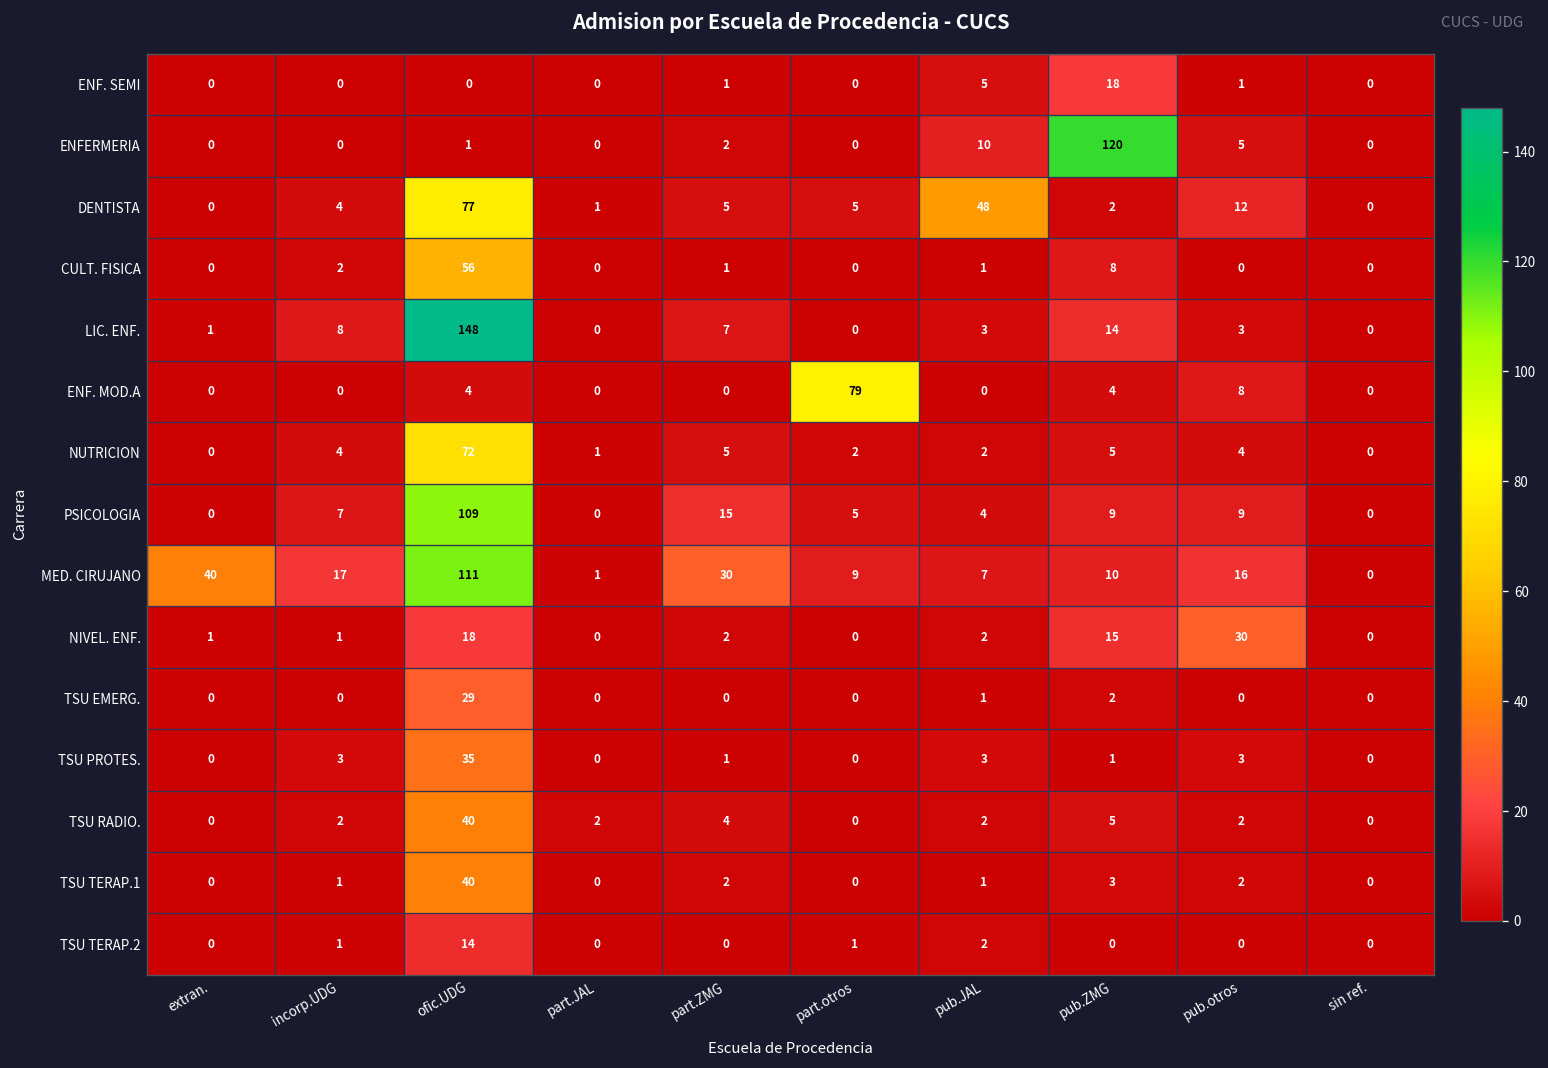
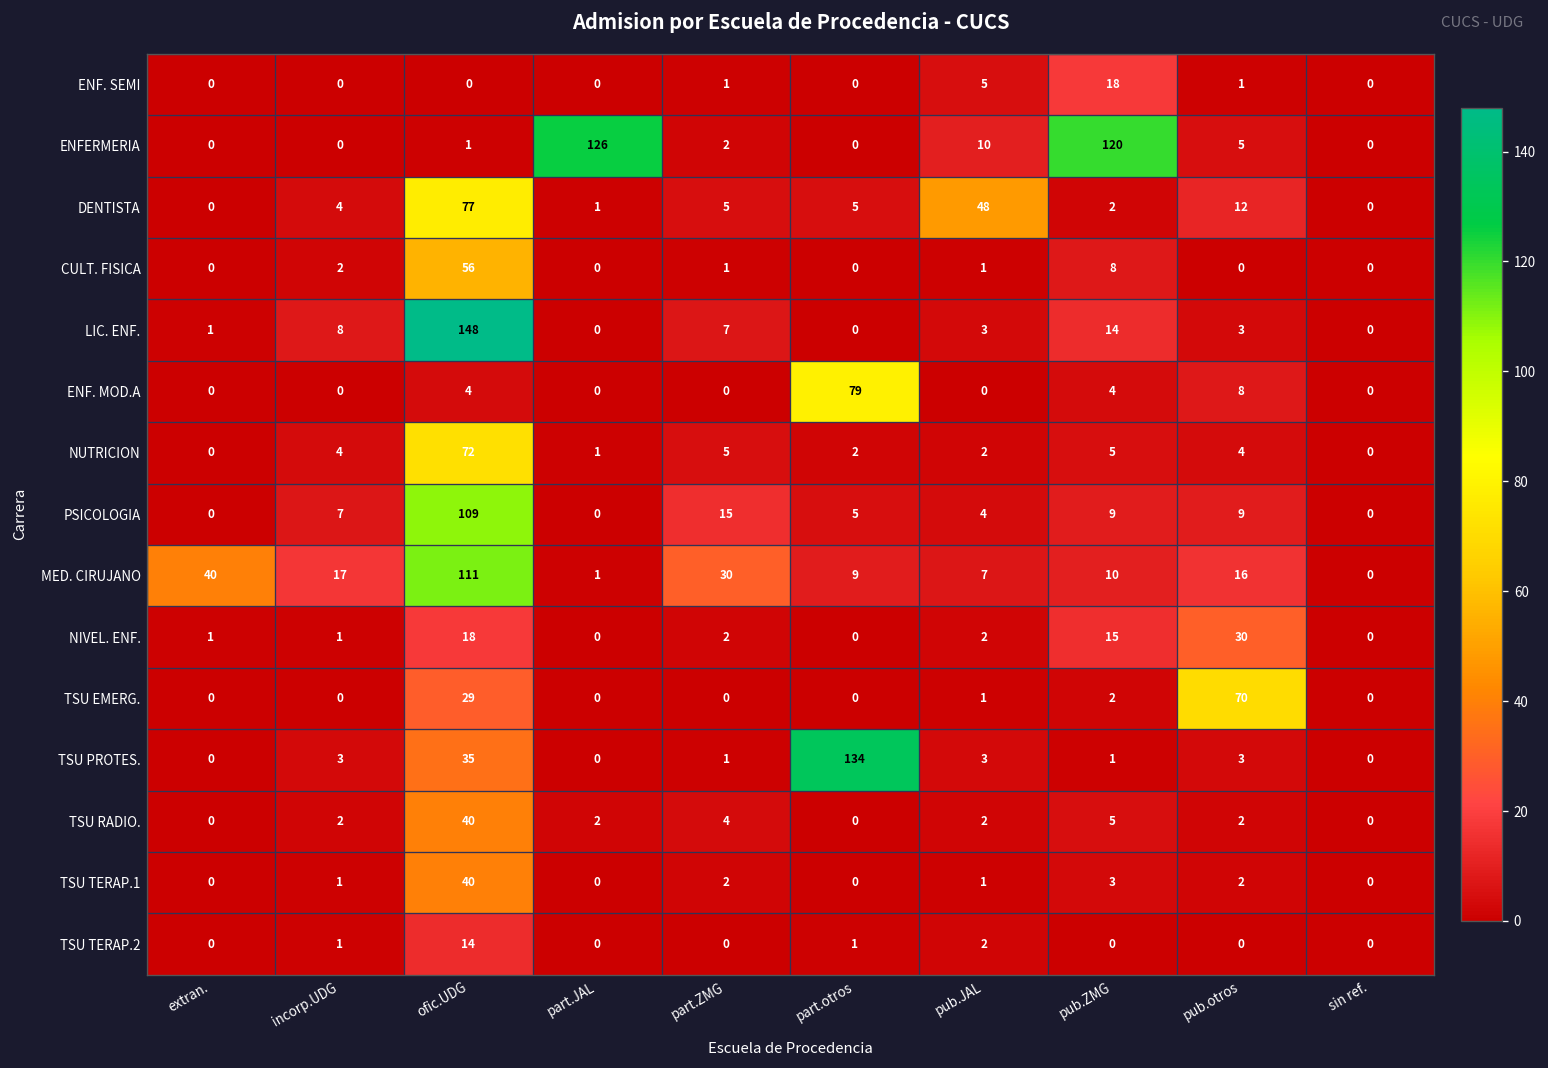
ENFERMERIA, part.JAL: 0 -> 126
TSU EMERG., pub.otros: 0 -> 70
TSU PROTES., part.otros: 0 -> 134
